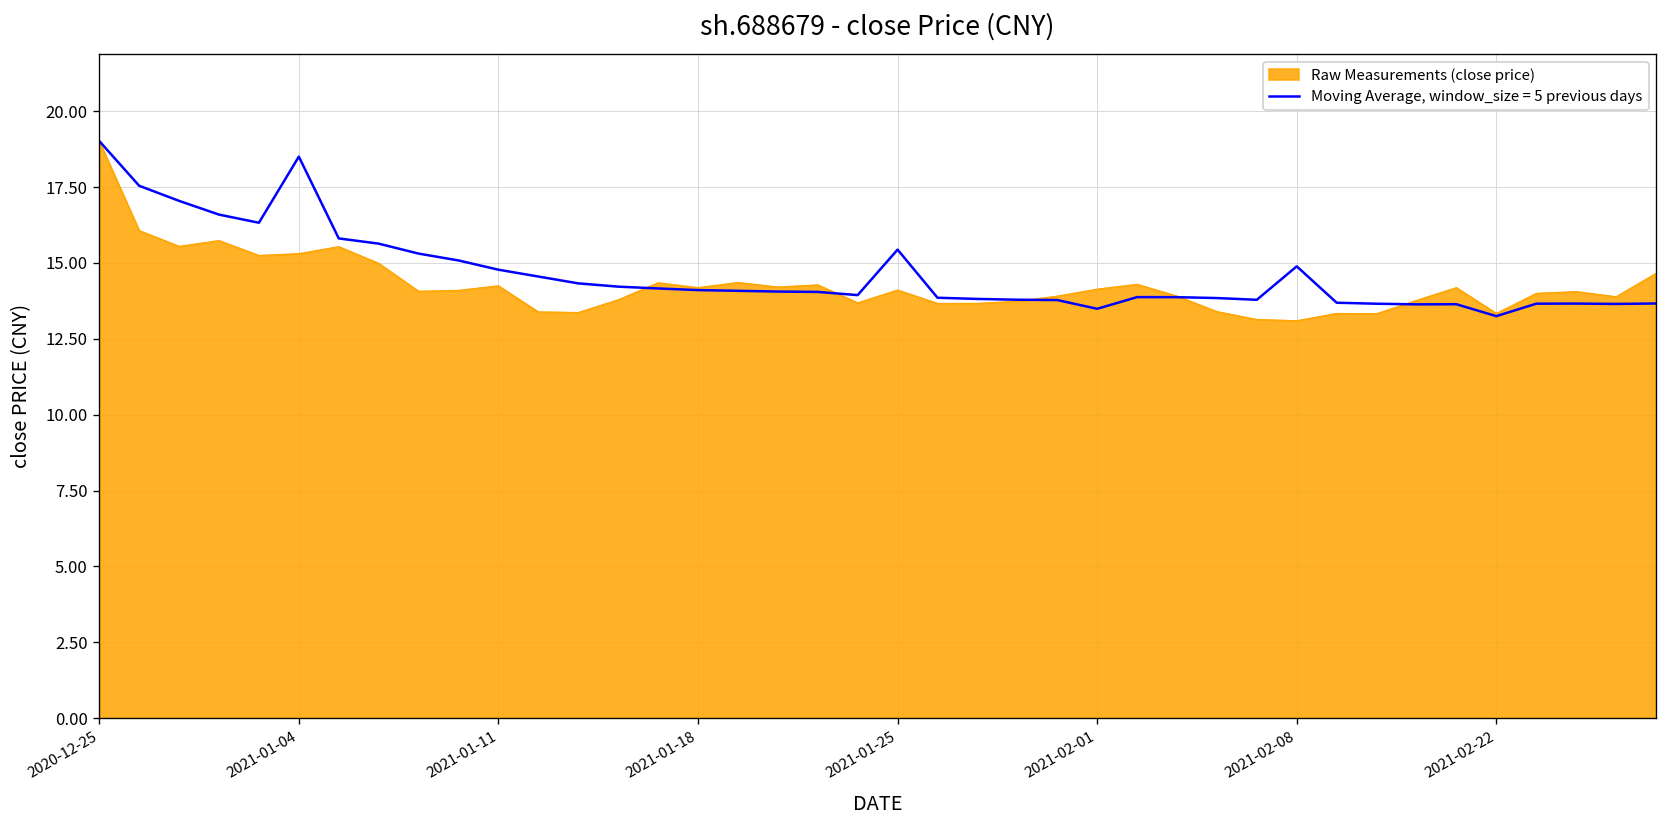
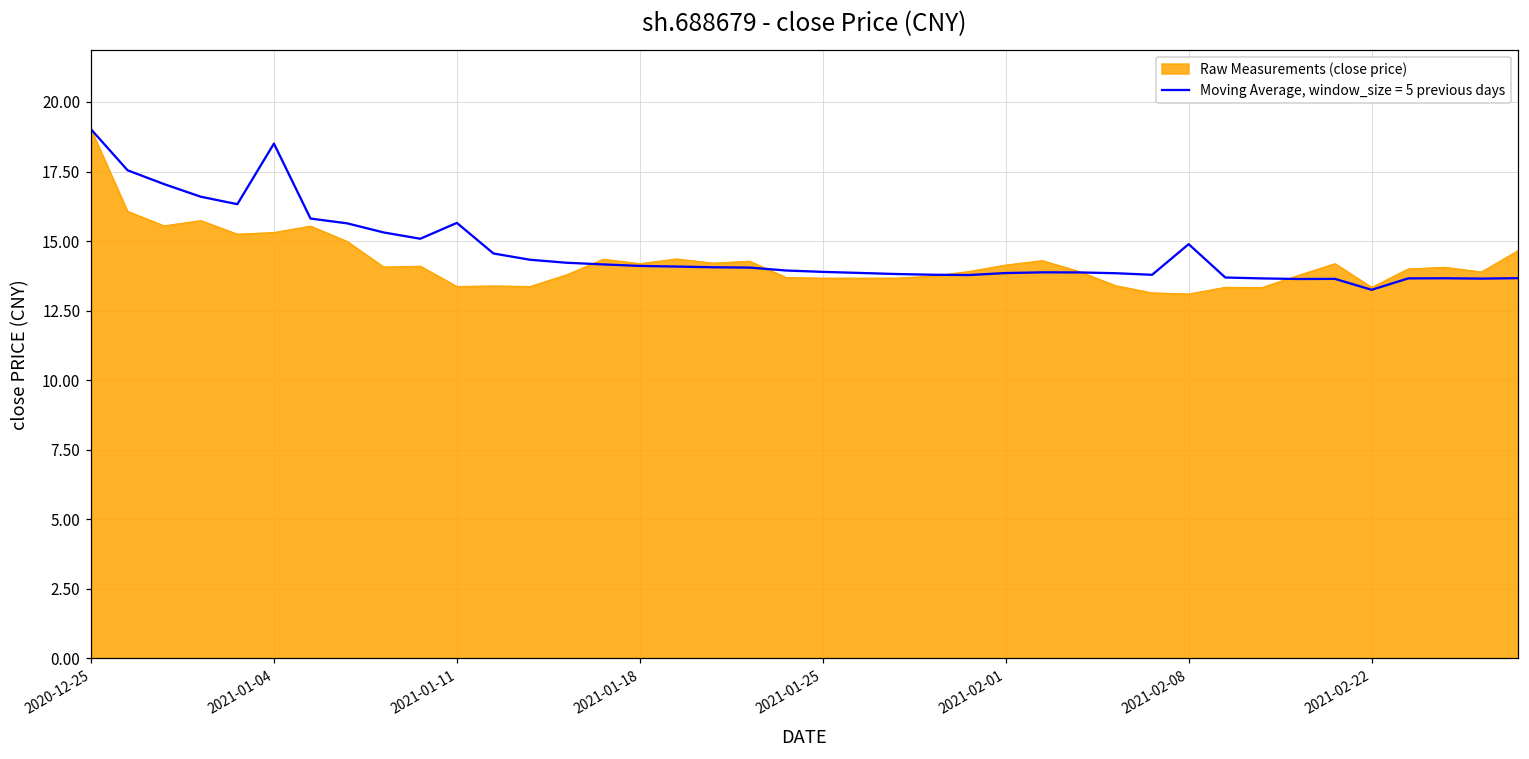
Raw Measurements (close price), 2021-01-11: 14.3 -> 13.4
Moving Average, window_size = 5 previous days, 2021-01-11: 14.8 -> 15.7
Raw Measurements (close price), 2021-01-25: 14.1 -> 13.7
Moving Average, window_size = 5 previous days, 2021-01-25: 15.4 -> 13.9
Moving Average, window_size = 5 previous days, 2021-02-01: 13.5 -> 13.9
